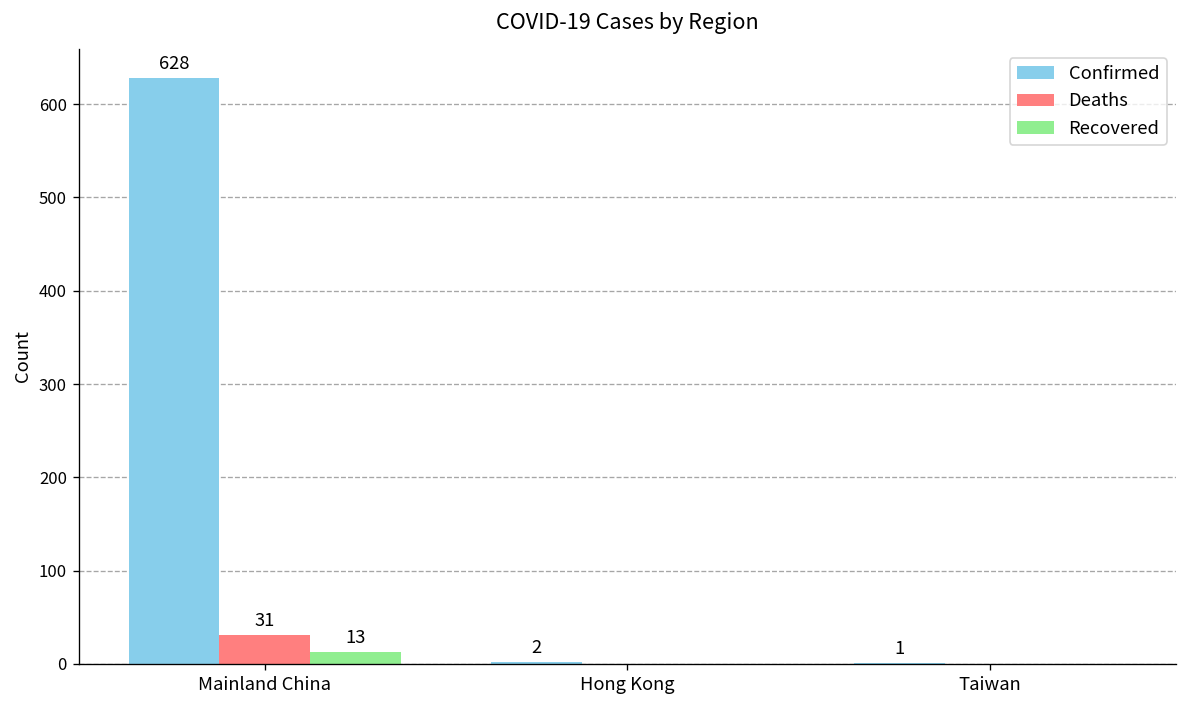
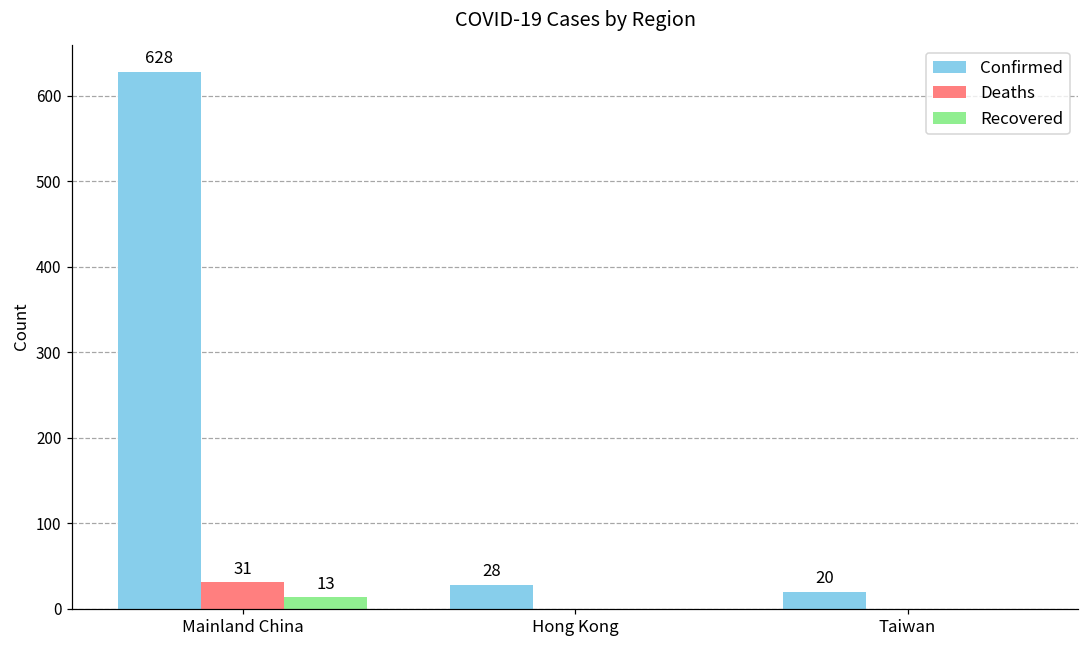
Confirmed, Hong Kong: 2 -> 28
Confirmed, Taiwan: 1 -> 20
